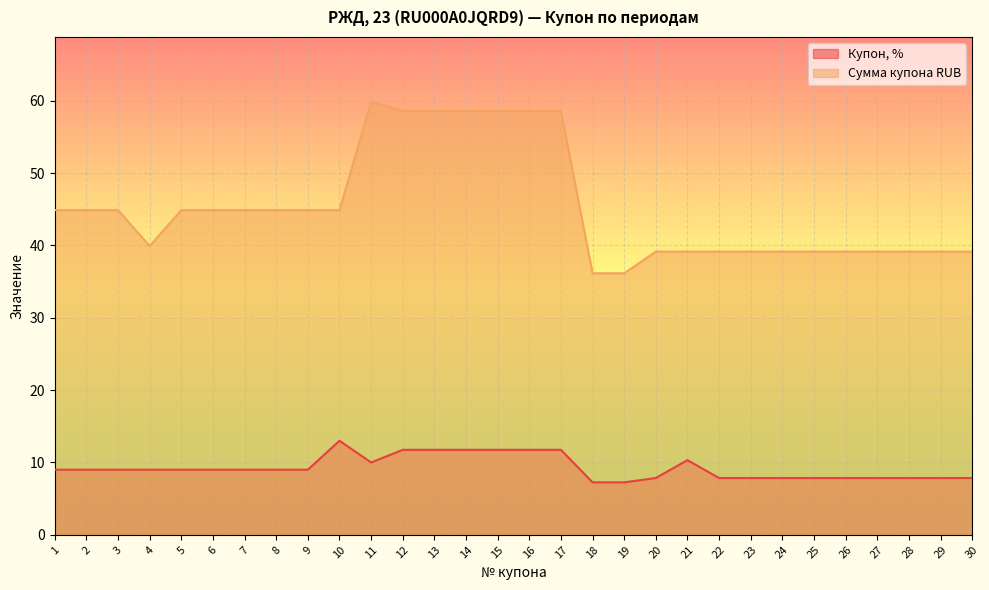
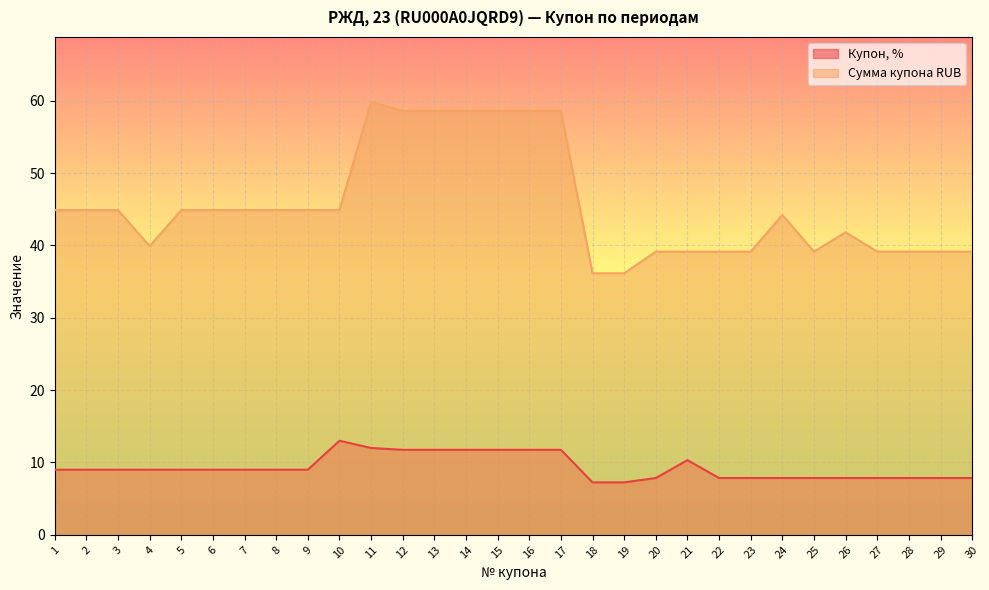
Купон, %, 11: 10 -> 12
Сумма купона RUB, 24: 39 -> 44
Сумма купона RUB, 26: 39 -> 42
